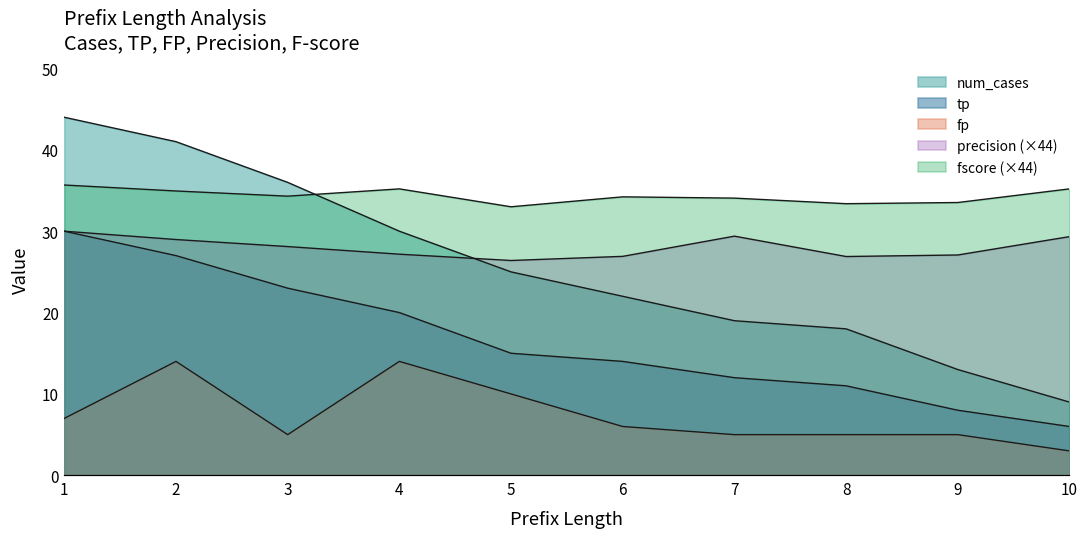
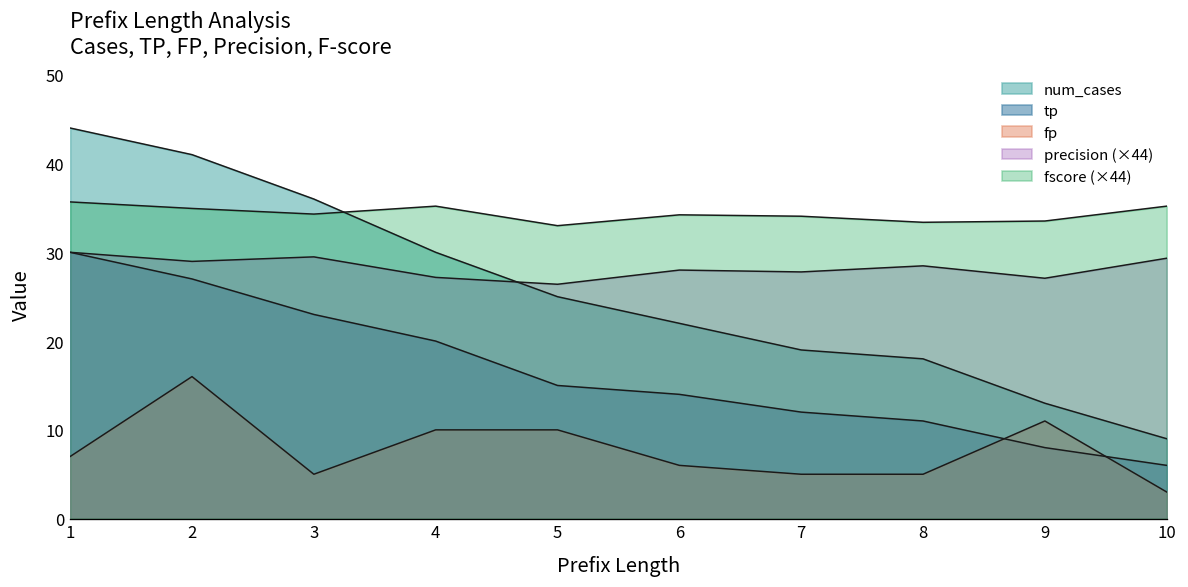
fp, 2: 14 -> 16
precision (×44), 3: 28 -> 29
fp, 4: 14 -> 10
precision (×44), 6: 27 -> 28
precision (×44), 7: 29 -> 28
precision (×44), 8: 27 -> 28
fp, 9: 5 -> 11
